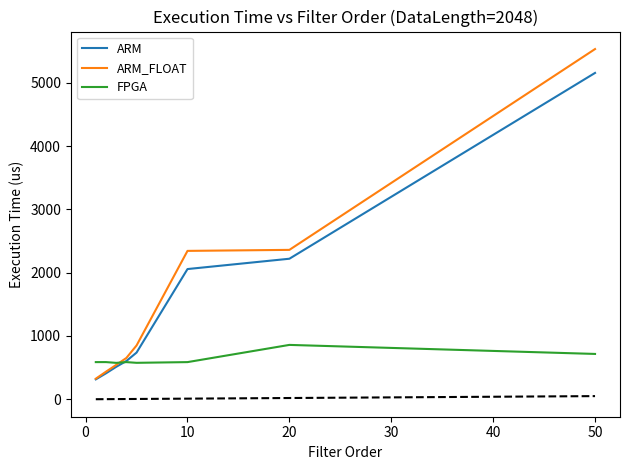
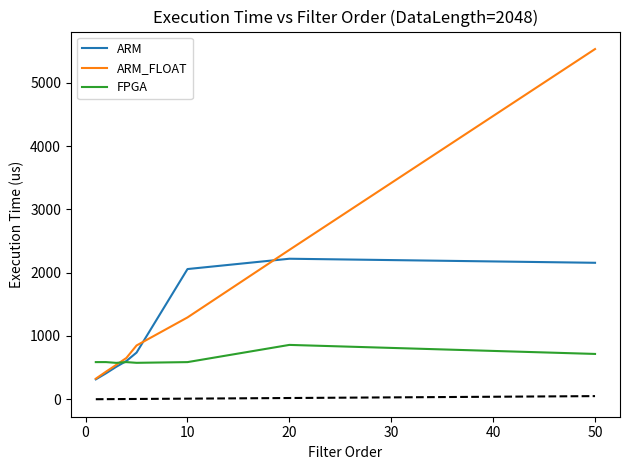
ARM_FLOAT, 10: 2300 -> 1300
ARM, 50: 5200 -> 2200
